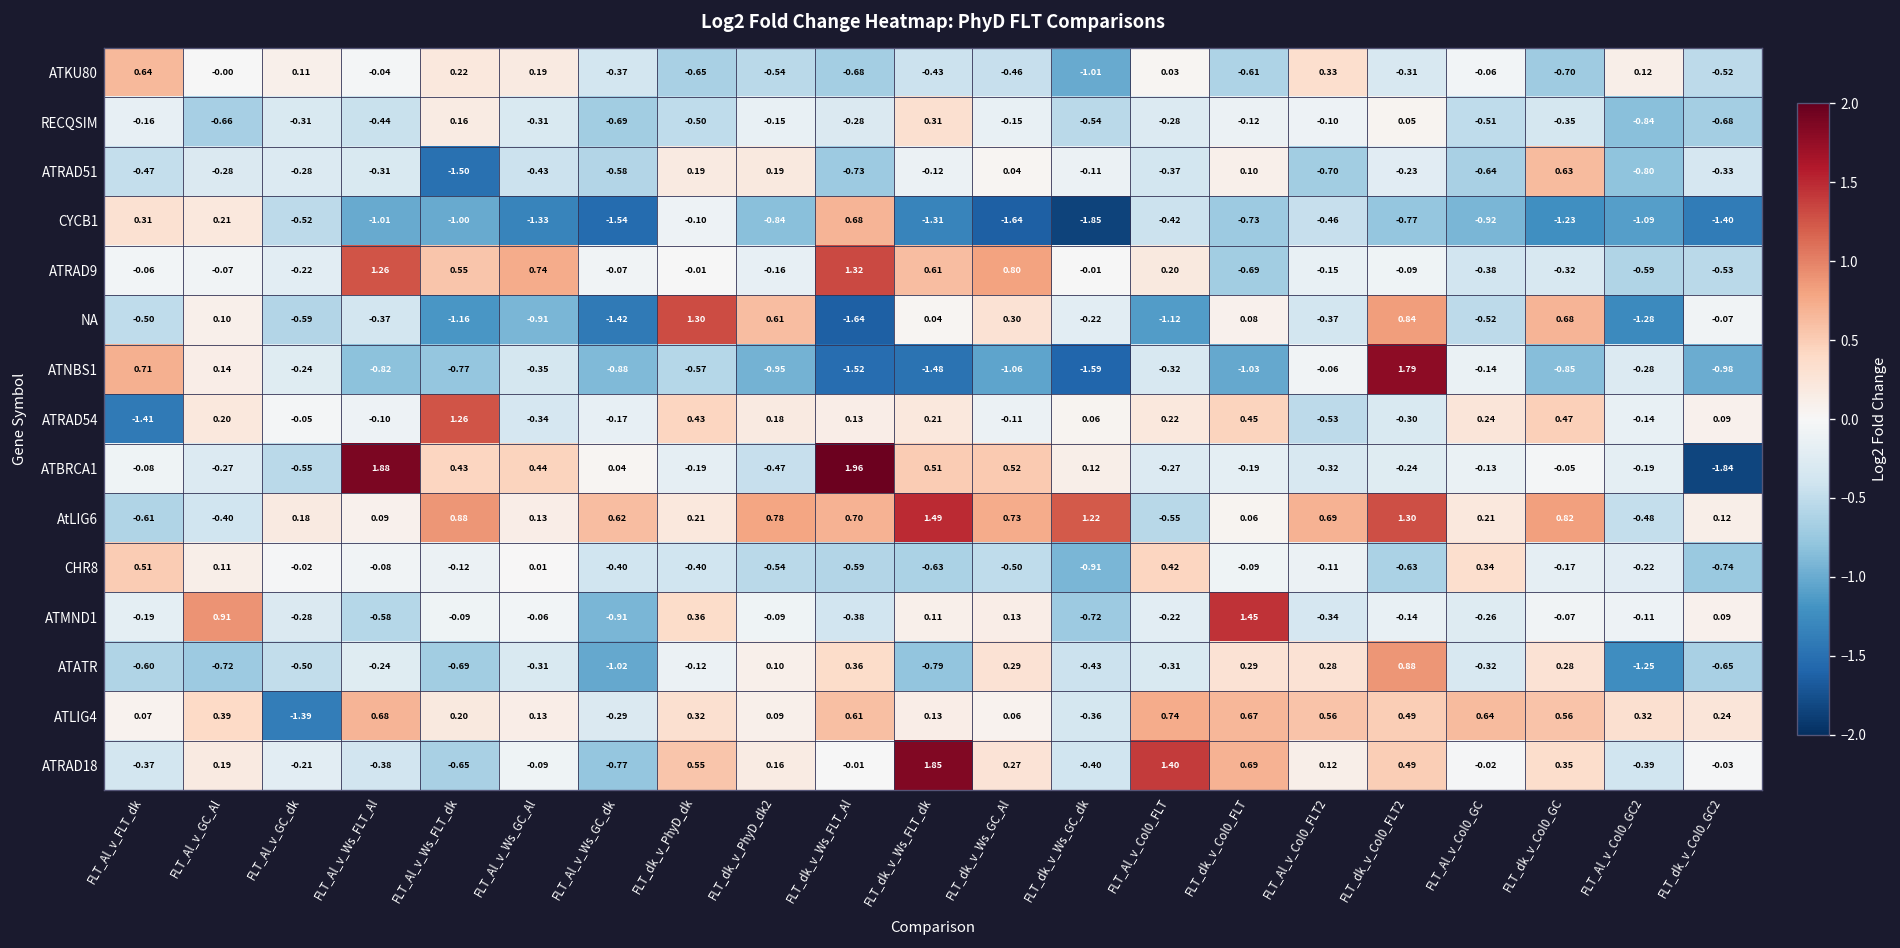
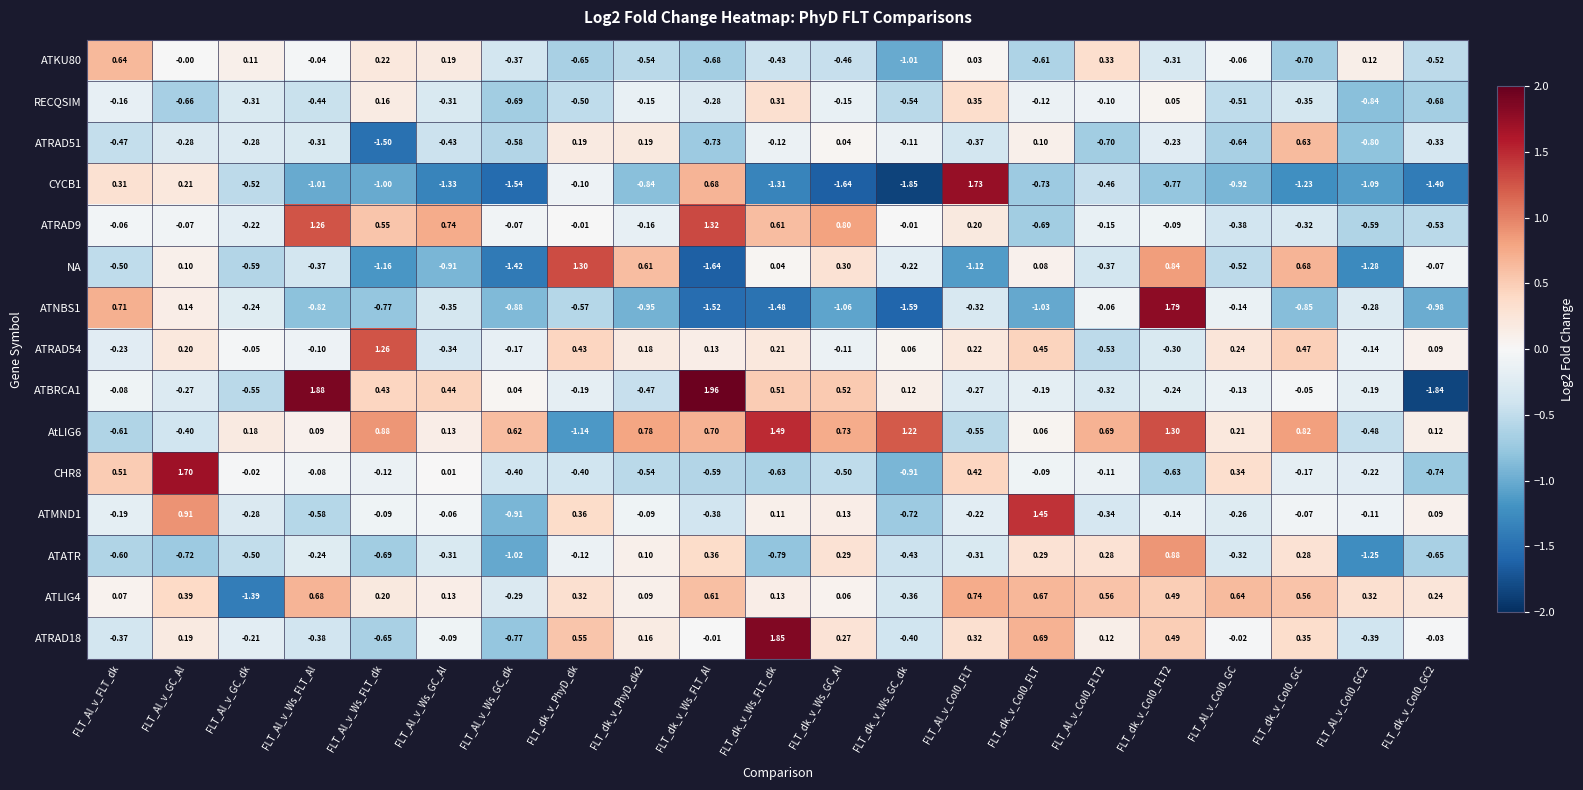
RECQSIM, FLT_Al_v_Col0_FLT: -0.28 -> 0.35
CYCB1, FLT_Al_v_Col0_FLT: -0.42 -> 1.73
ATRAD54, FLT_Al_v_FLT_dk: -1.41 -> -0.23
AtLIG6, FLT_dk_v_PhyD_dk: 0.21 -> -1.14
CHR8, FLT_Al_v_GC_Al: 0.11 -> 1.70
ATRAD18, FLT_Al_v_Col0_FLT: 1.40 -> 0.32
